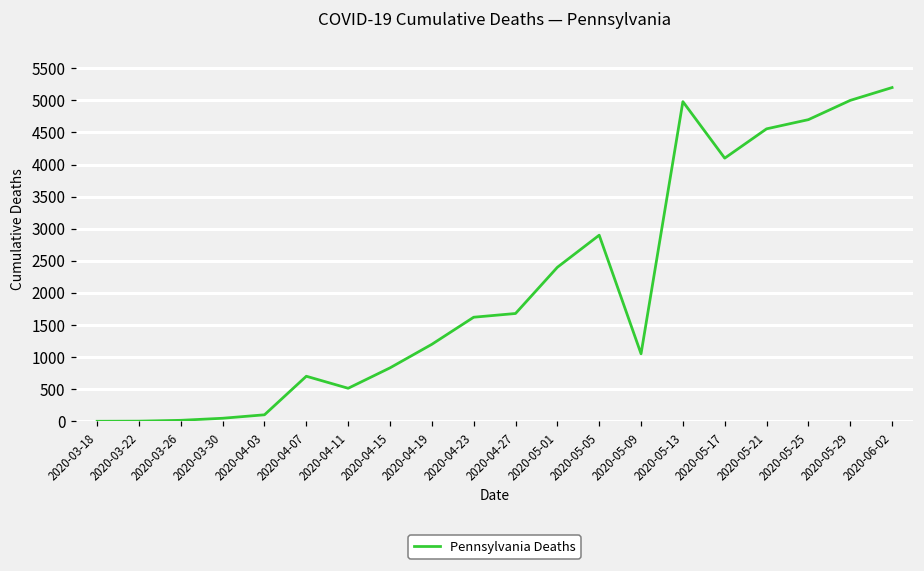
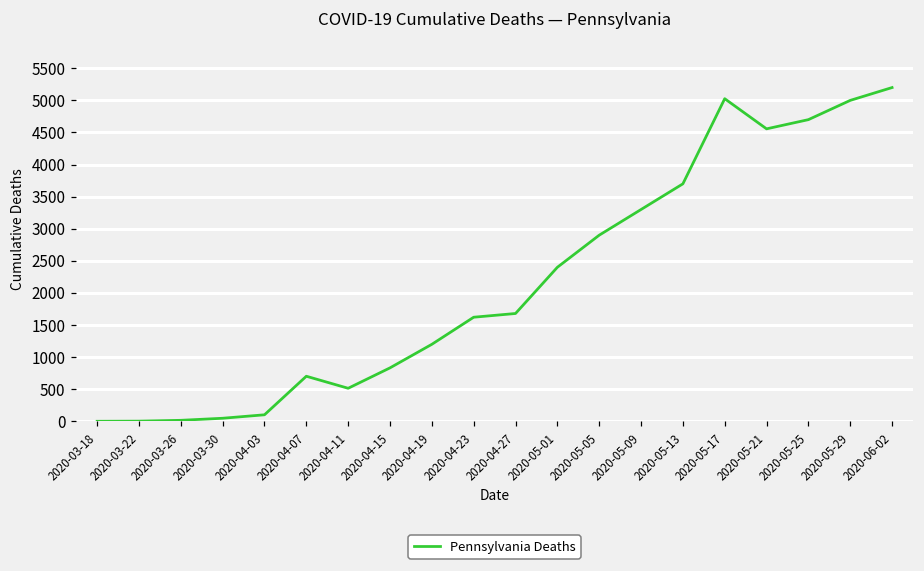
2020-05-09: 1100 -> 3300
2020-05-13: 5000 -> 3700
2020-05-17: 4100 -> 5000
